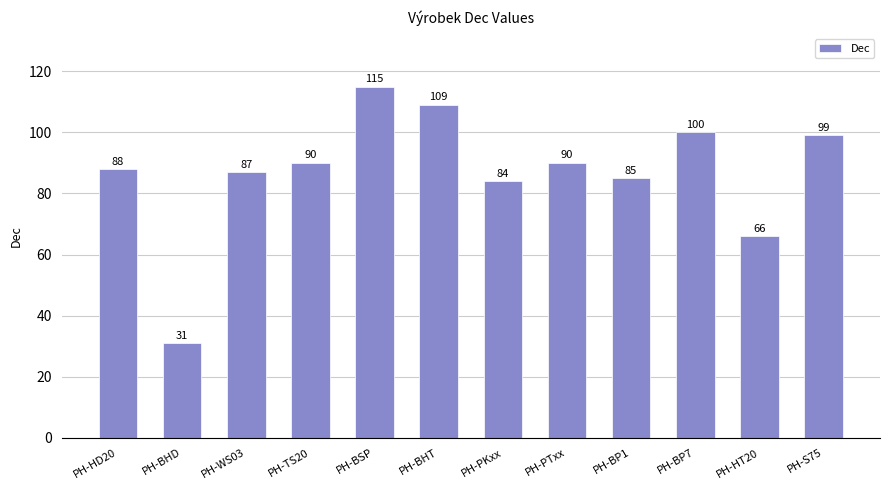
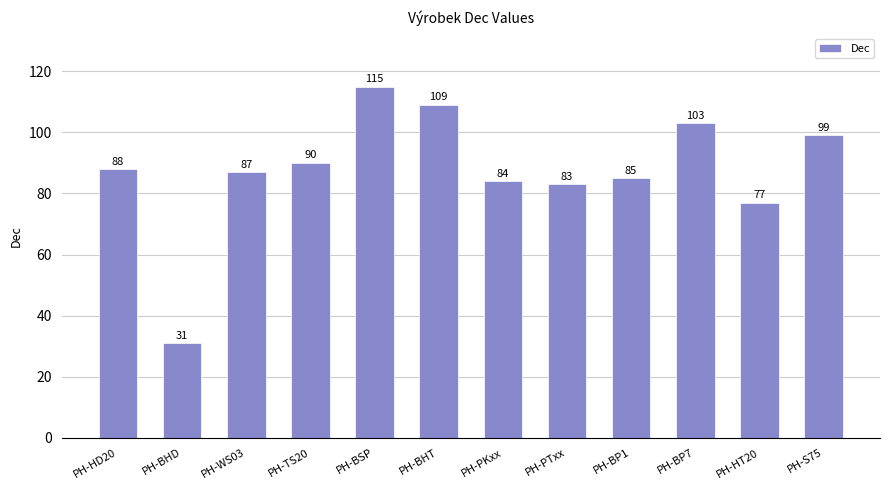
PH-PTxx: 90 -> 83
PH-BP7: 100 -> 103
PH-HT20: 66 -> 77
